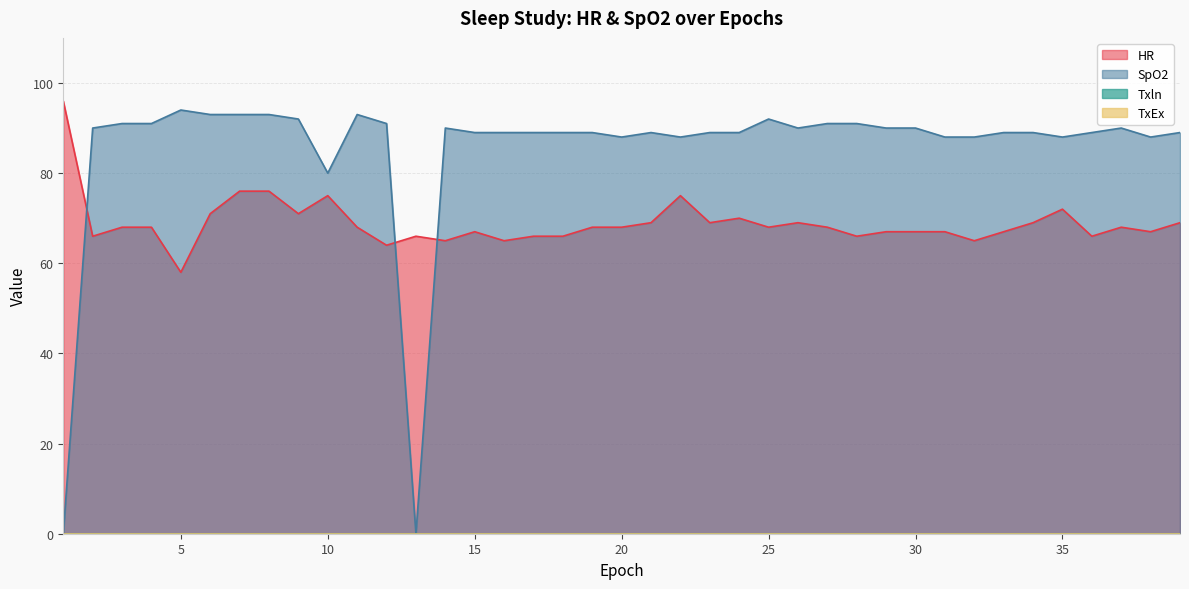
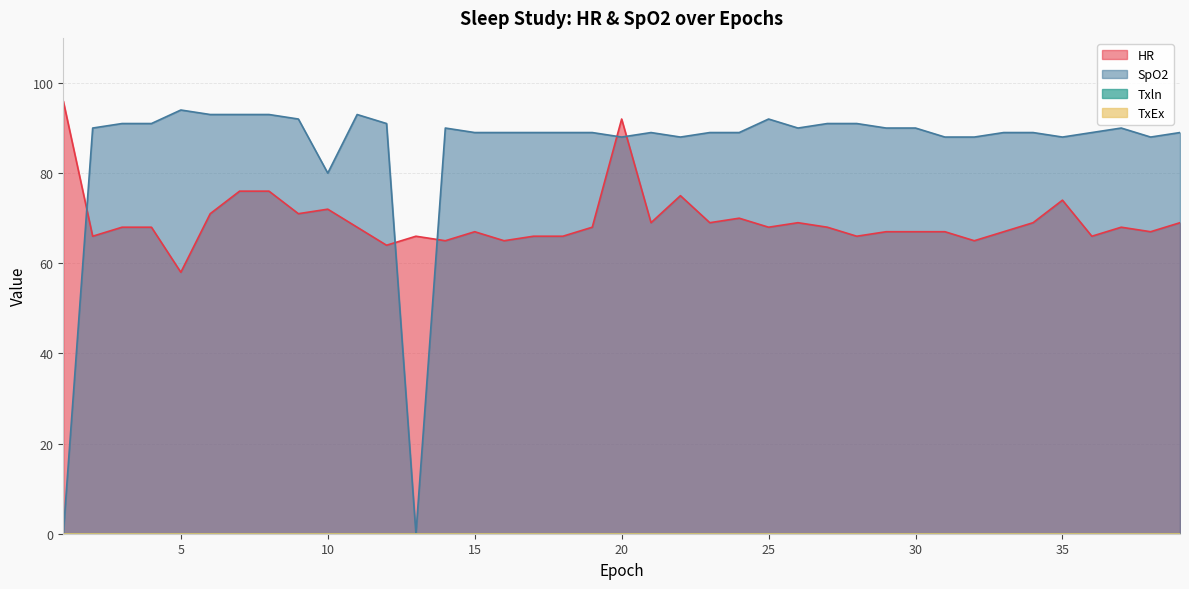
HR, 10: 75 -> 72
HR, 20: 68 -> 92
HR, 35: 72 -> 74
